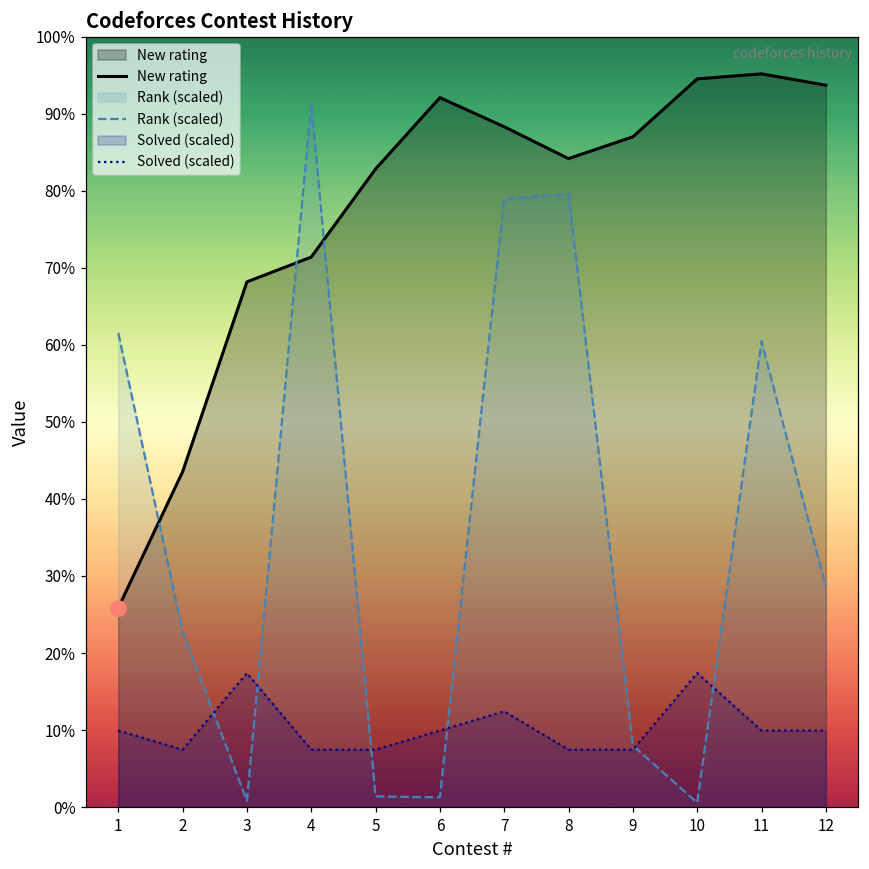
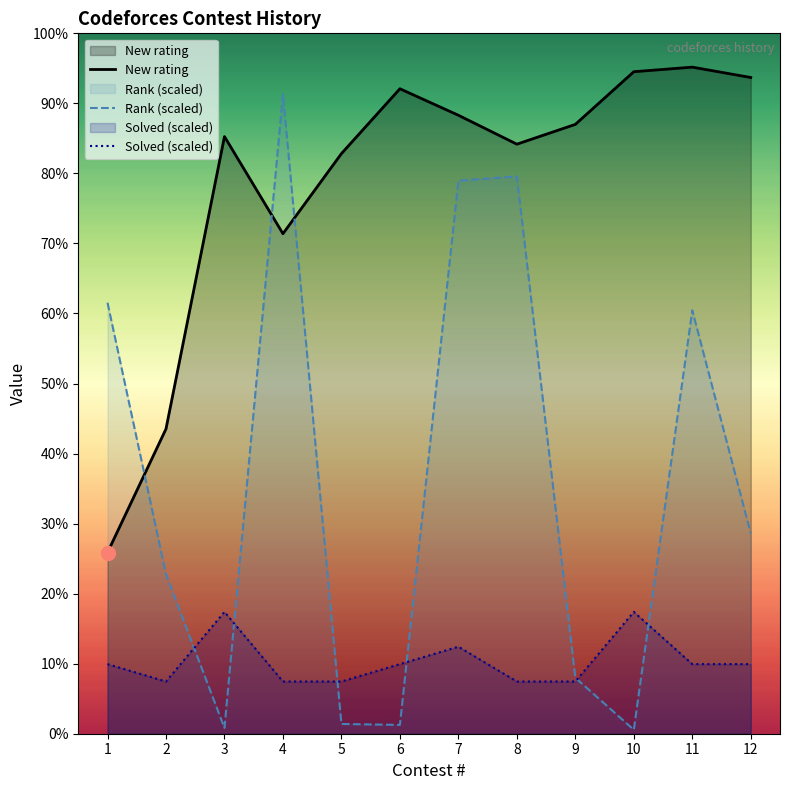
New rating, 3: 68% -> 85%
